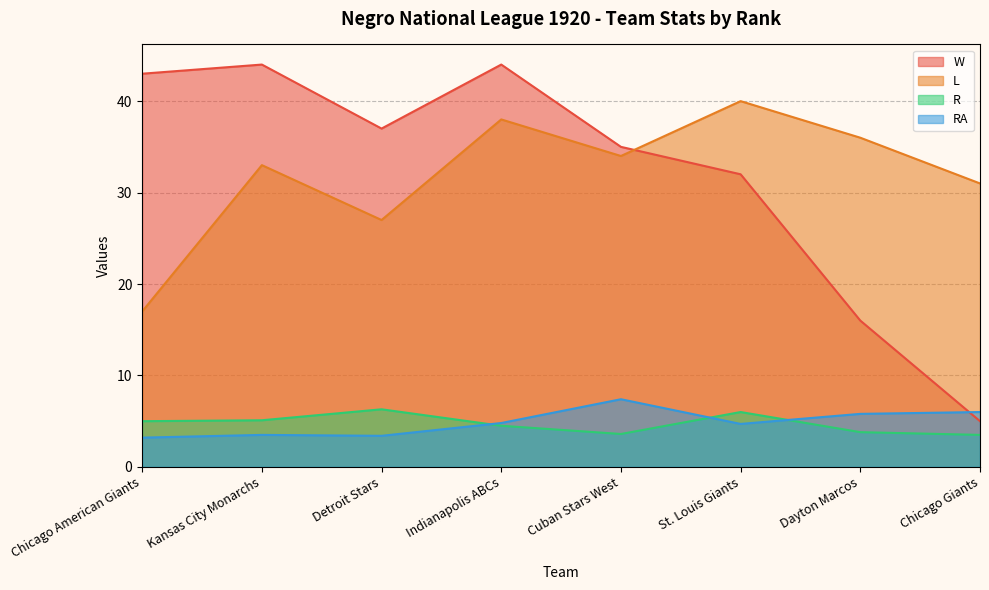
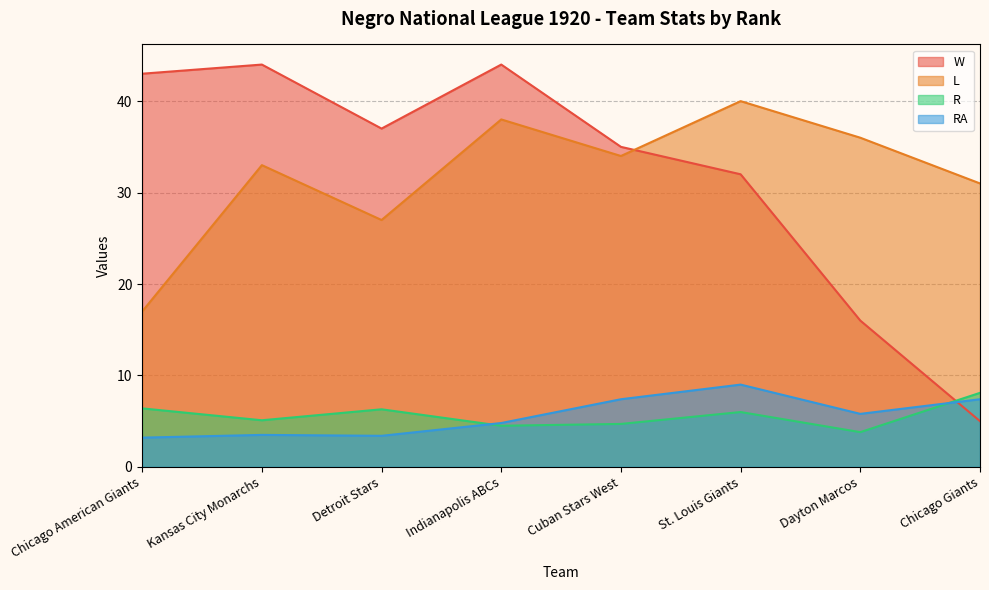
R, Chicago American Giants: 5 -> 6
R, Cuban Stars West: 4 -> 5
RA, St. Louis Giants: 5 -> 9
R, Chicago Giants: 4 -> 8
RA, Chicago Giants: 6 -> 7
